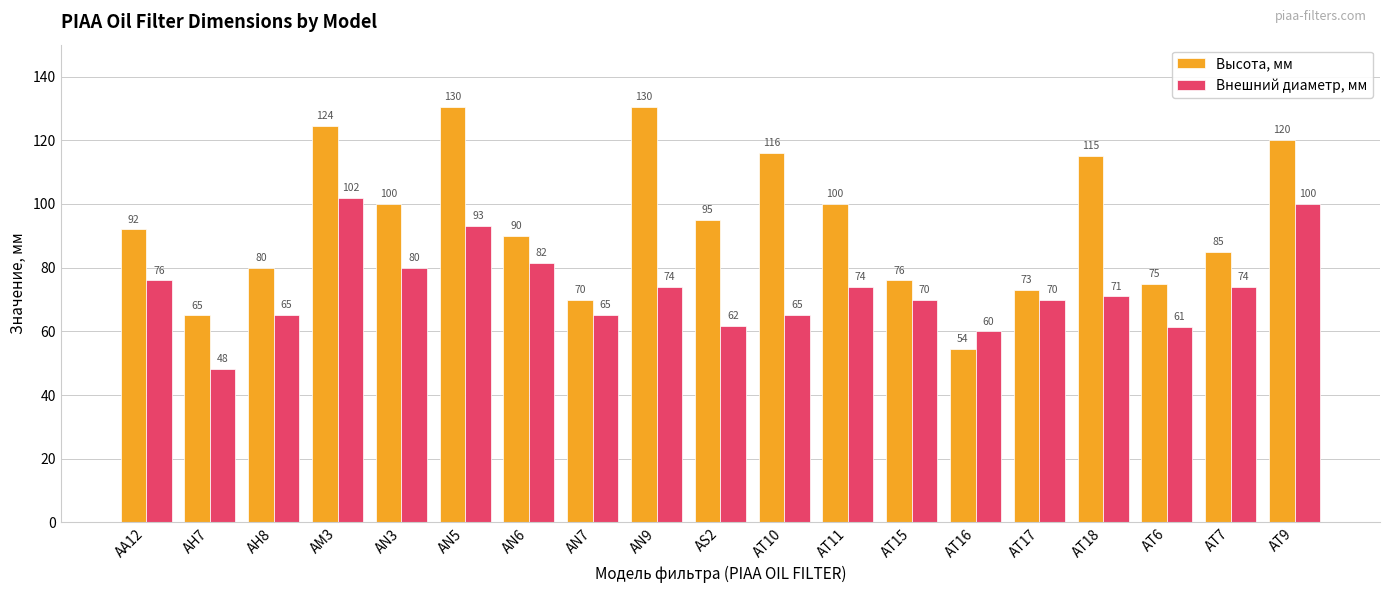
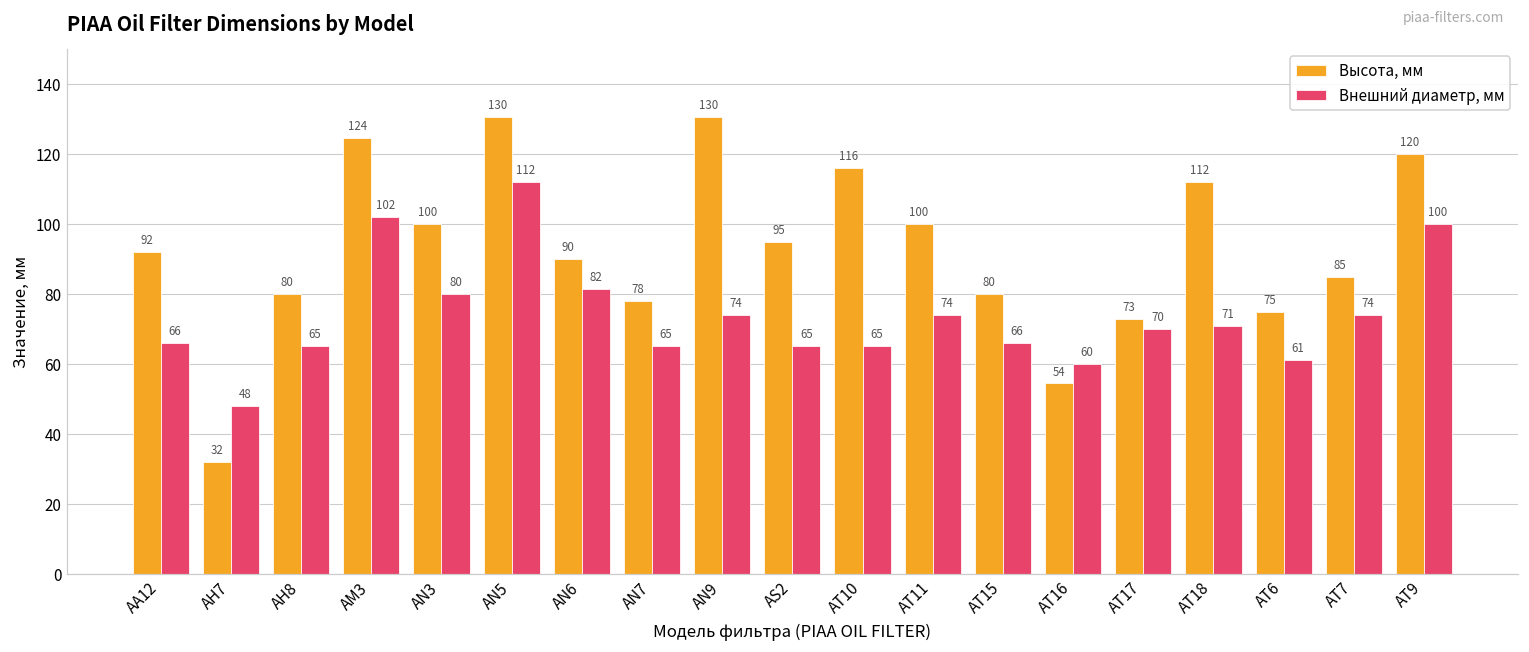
Внешний диаметр, мм, AA12: 76 -> 66
Высота, мм, AH7: 65 -> 32
Внешний диаметр, мм, AN5: 93 -> 112
Высота, мм, AN7: 70 -> 78
Внешний диаметр, мм, AS2: 62 -> 65
Высота, мм, AT15: 76 -> 80
Внешний диаметр, мм, AT15: 70 -> 66
Высота, мм, AT18: 115 -> 112
